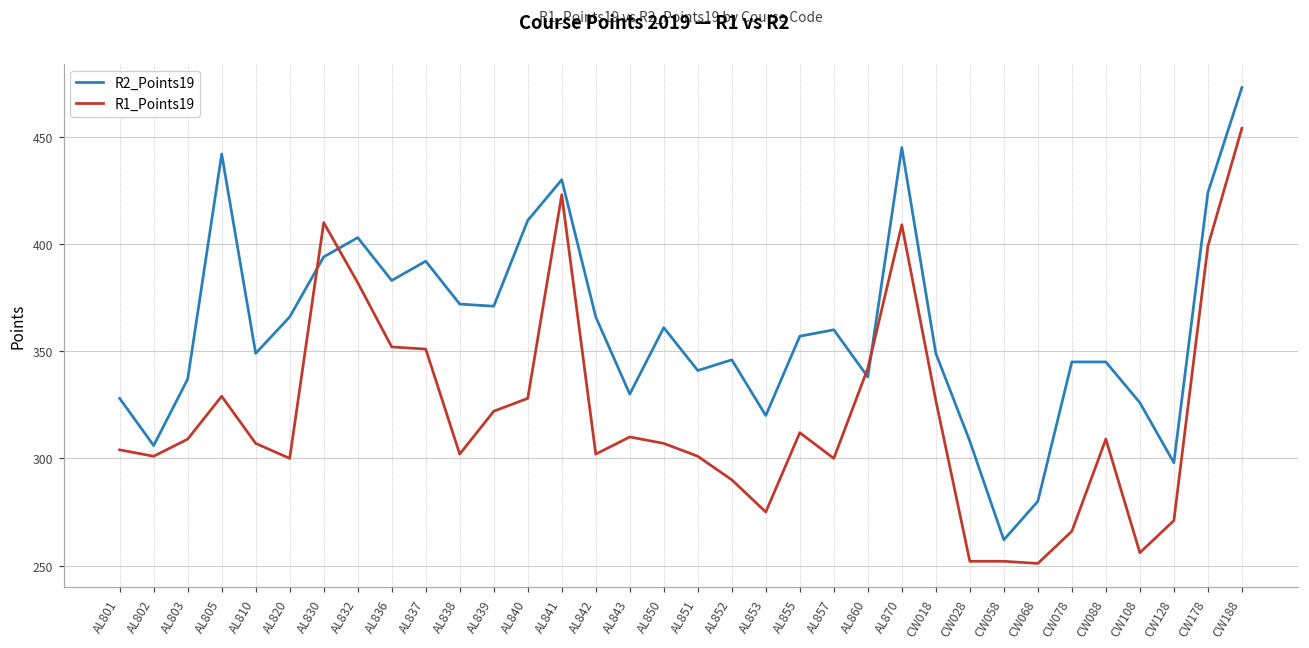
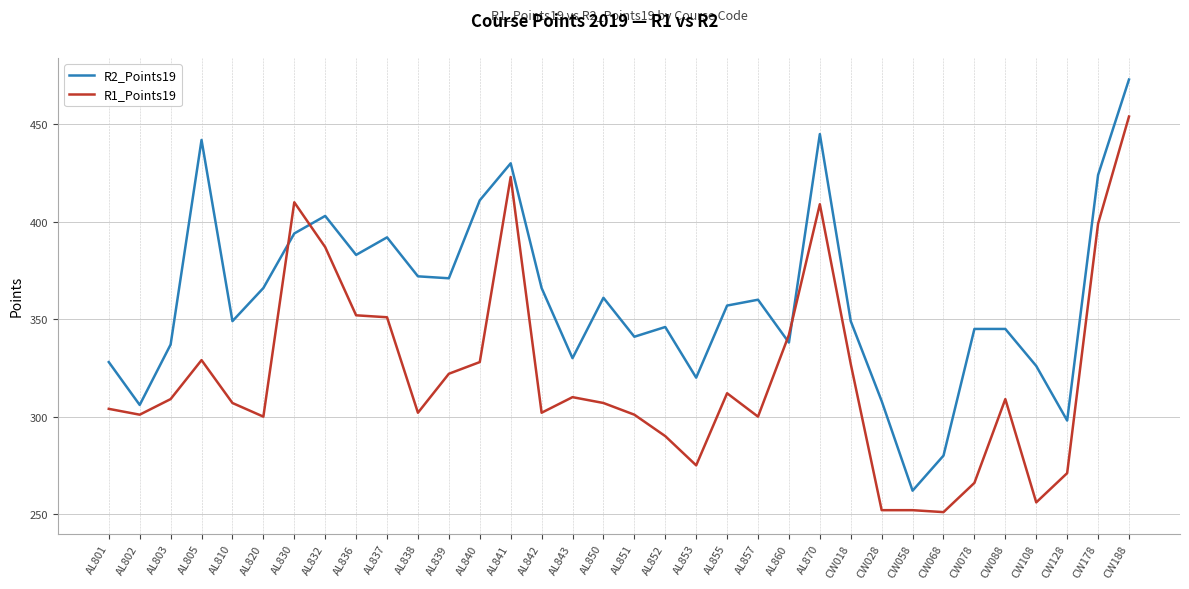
R1_Points19, AL832: 382 -> 387
